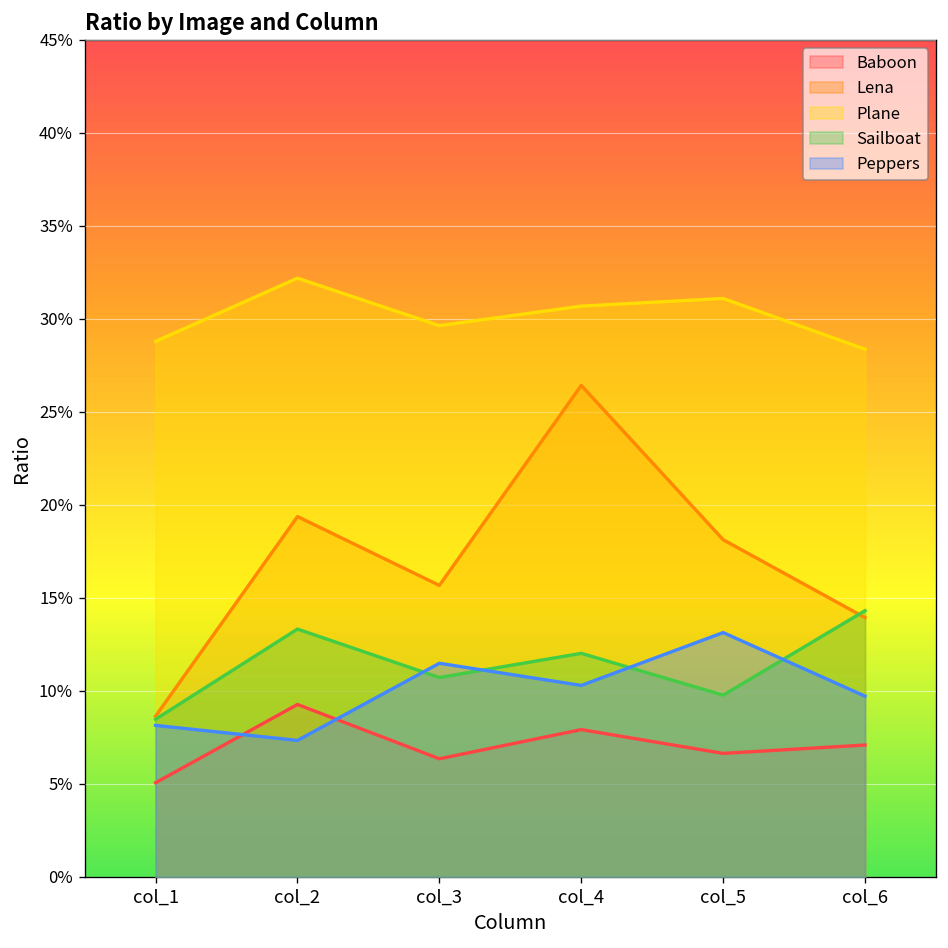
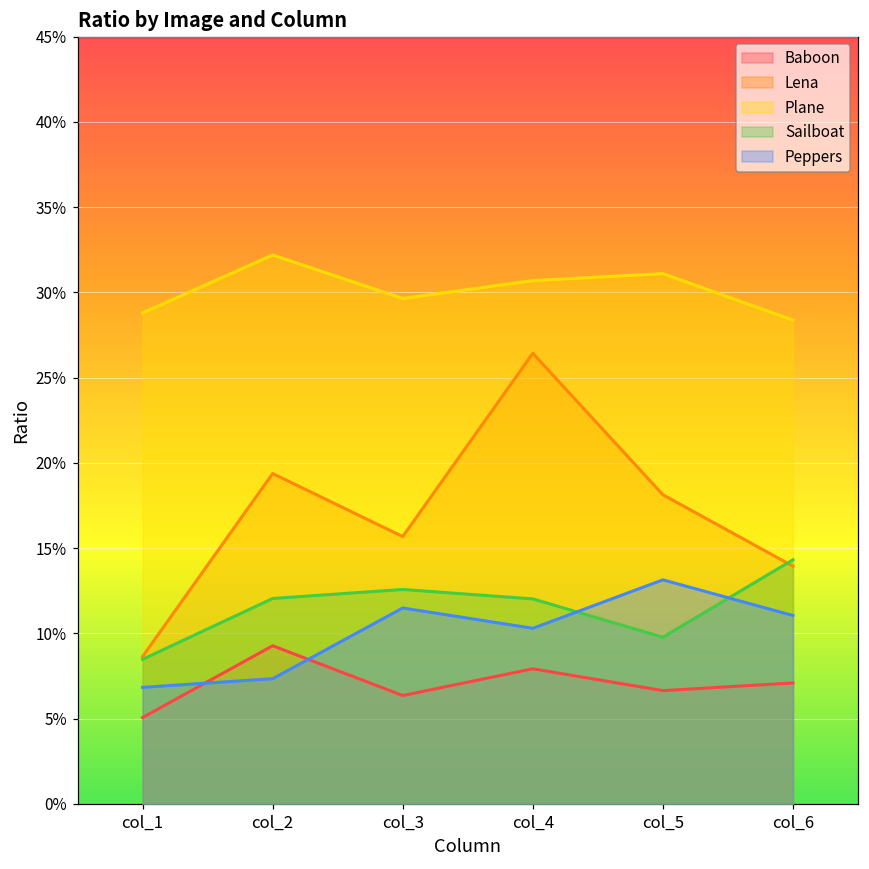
Peppers, col_1: 8.1% -> 6.8%
Sailboat, col_2: 13.3% -> 12.0%
Sailboat, col_3: 10.7% -> 12.6%
Peppers, col_6: 9.7% -> 11.0%
